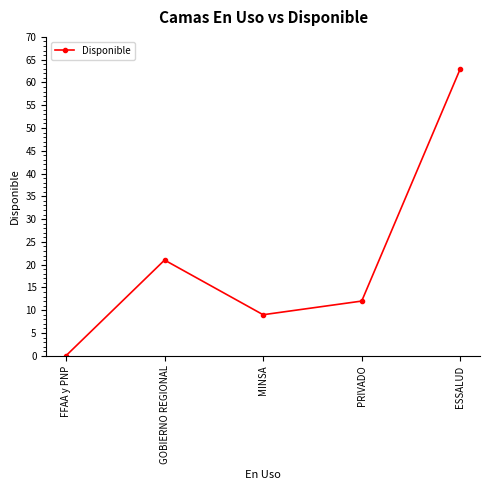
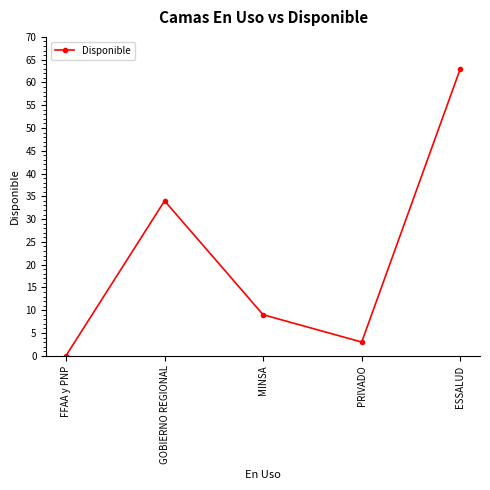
GOBIERNO REGIONAL: 21 -> 34
PRIVADO: 12 -> 3
